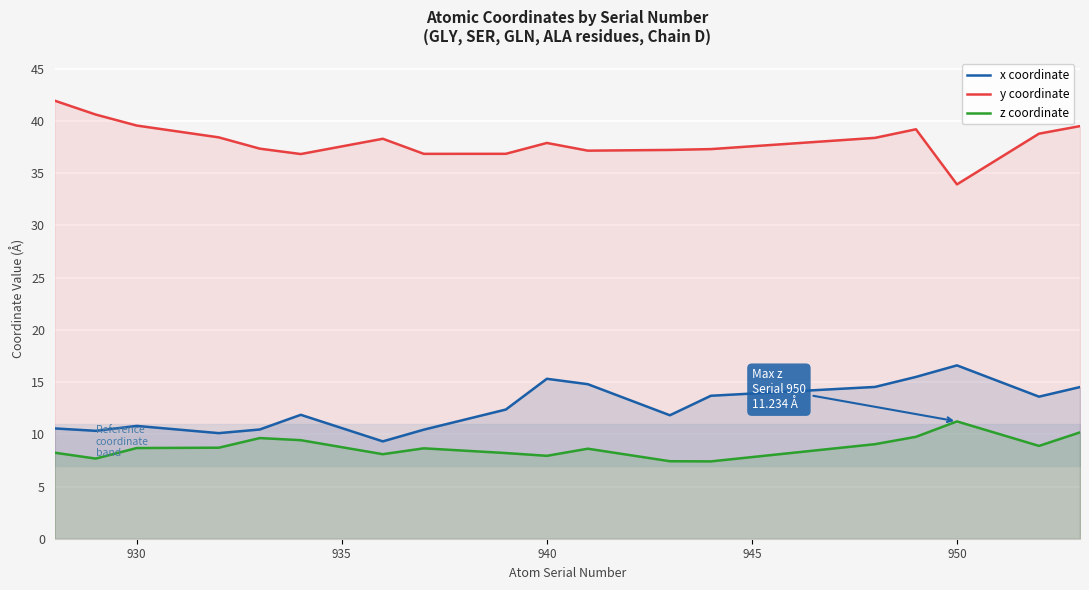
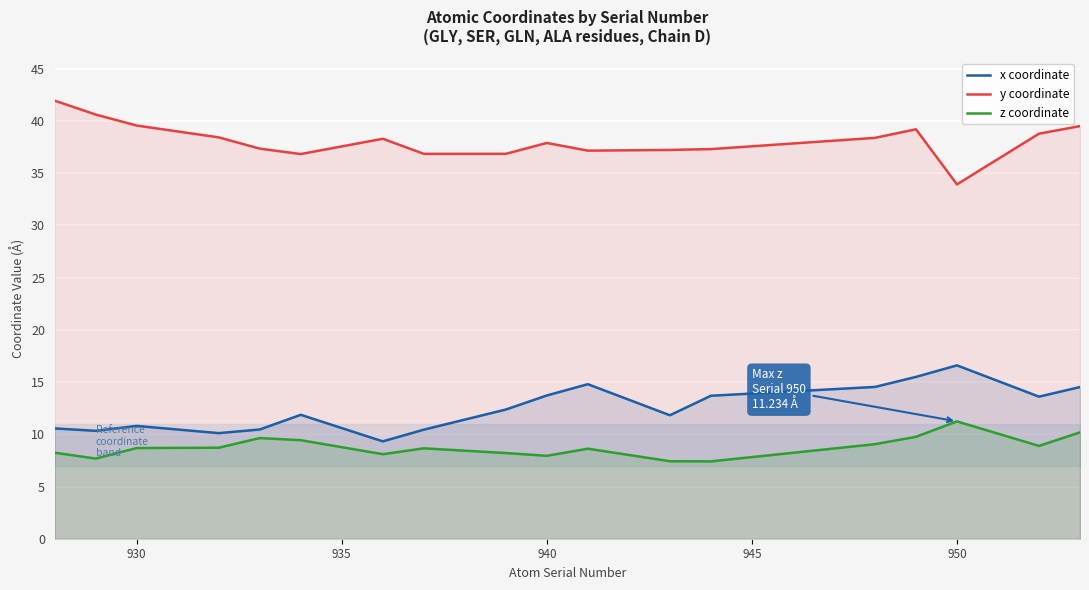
x coordinate, 940: 15.3 -> 13.7
